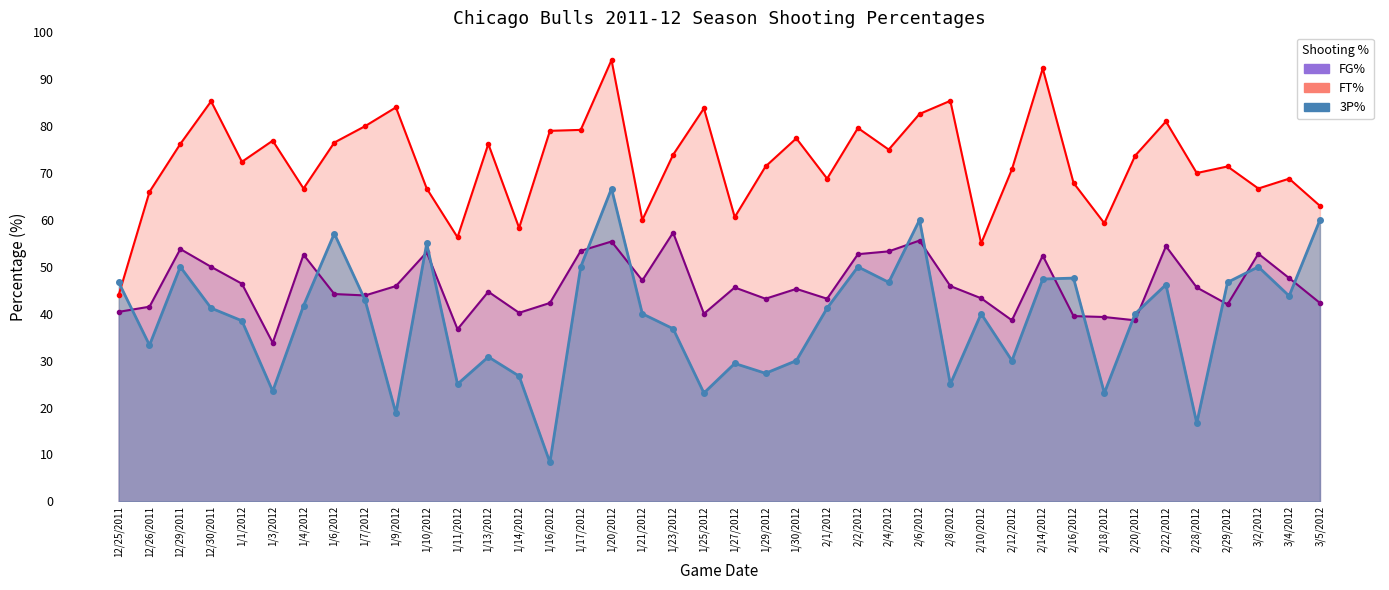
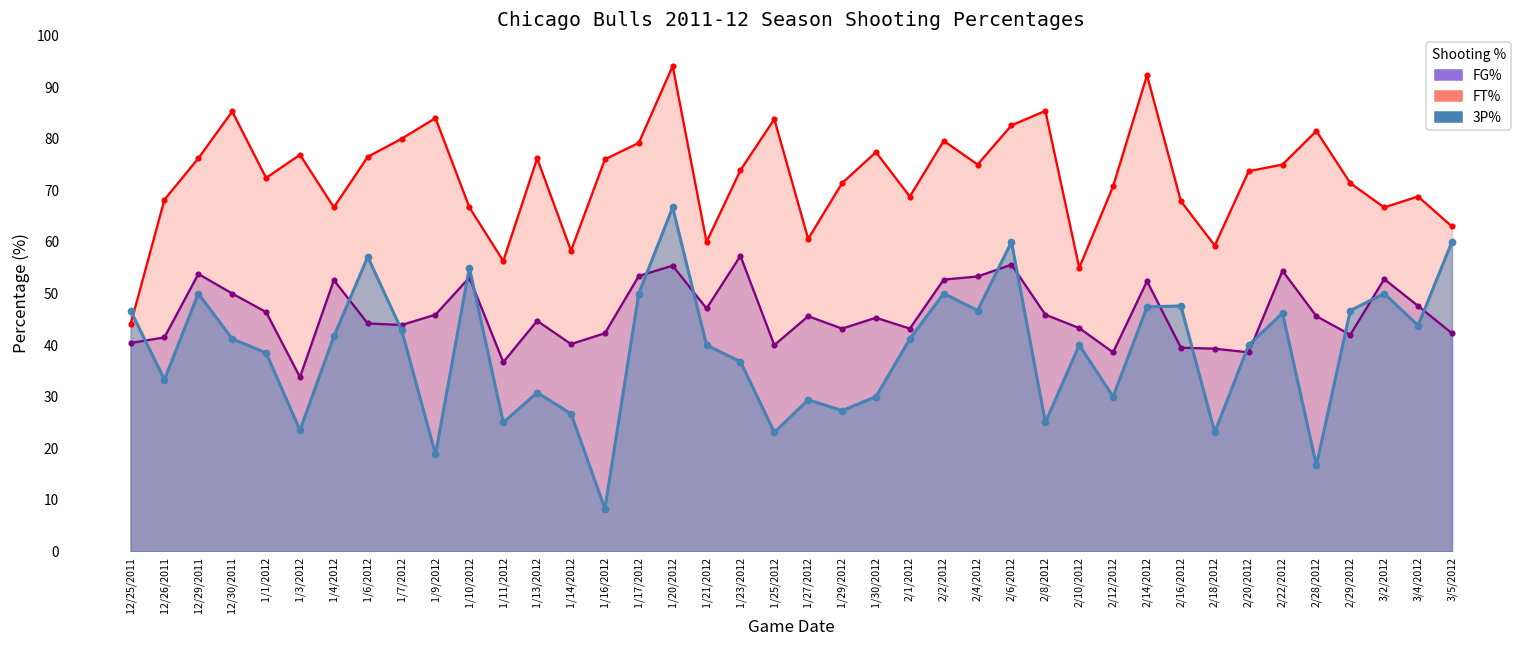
FT%, 12/26/2011: 66 -> 68
FT%, 1/16/2012: 79 -> 76
FT%, 2/22/2012: 81 -> 75
FT%, 2/28/2012: 70 -> 82
